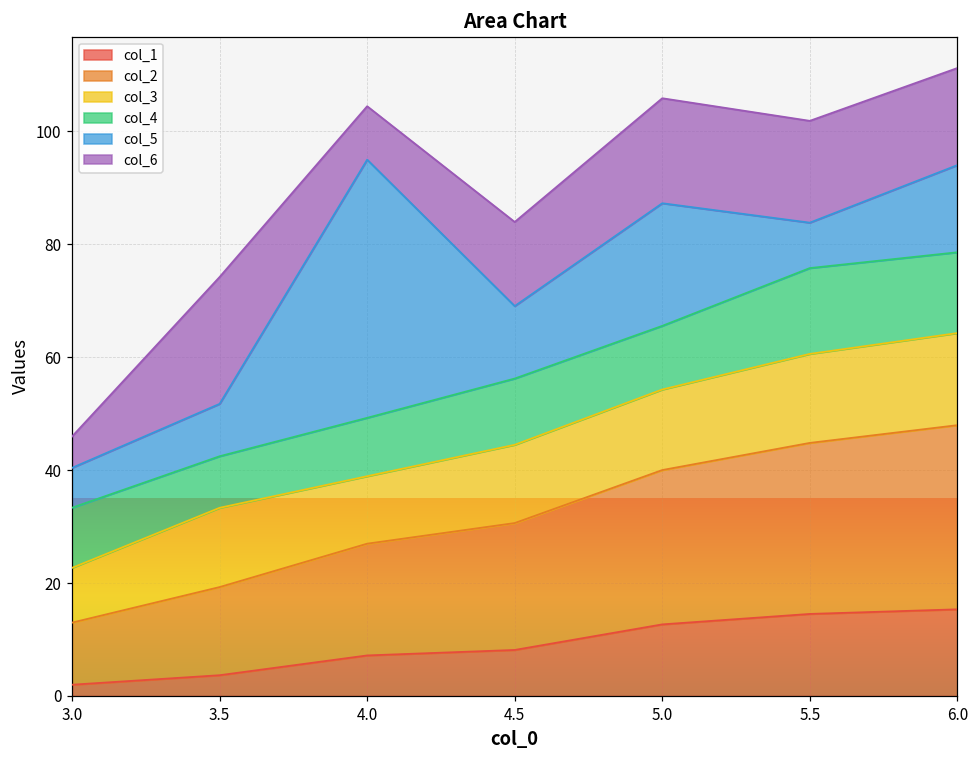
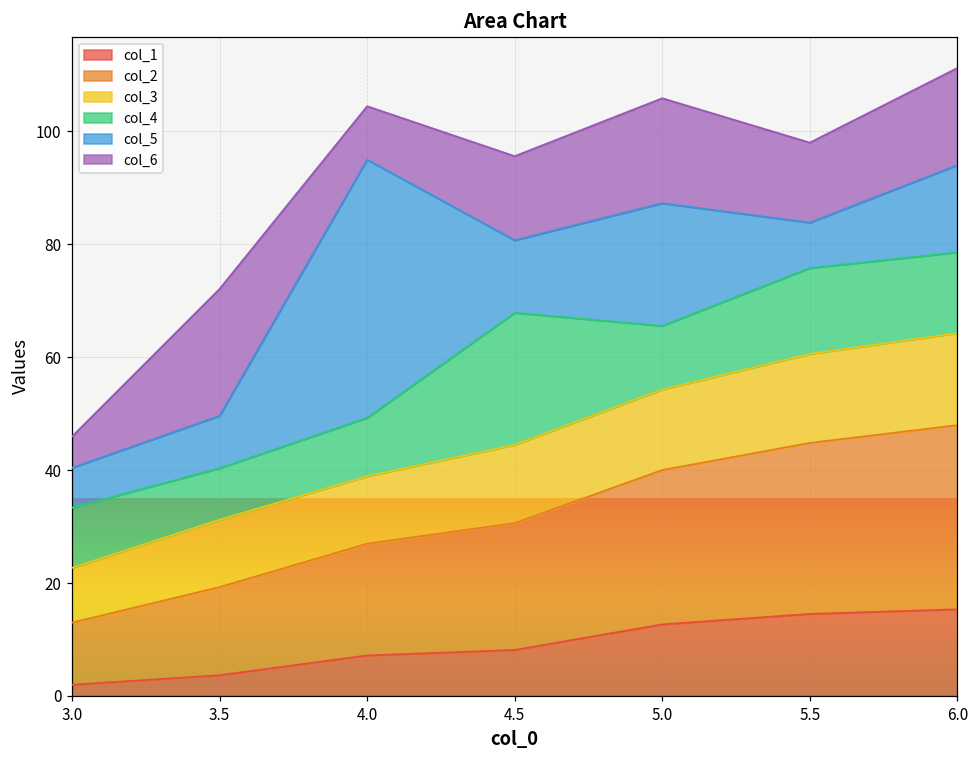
col_3, 3.5: 14 -> 12
col_4, 4.5: 12 -> 23
col_6, 5.5: 18 -> 14
